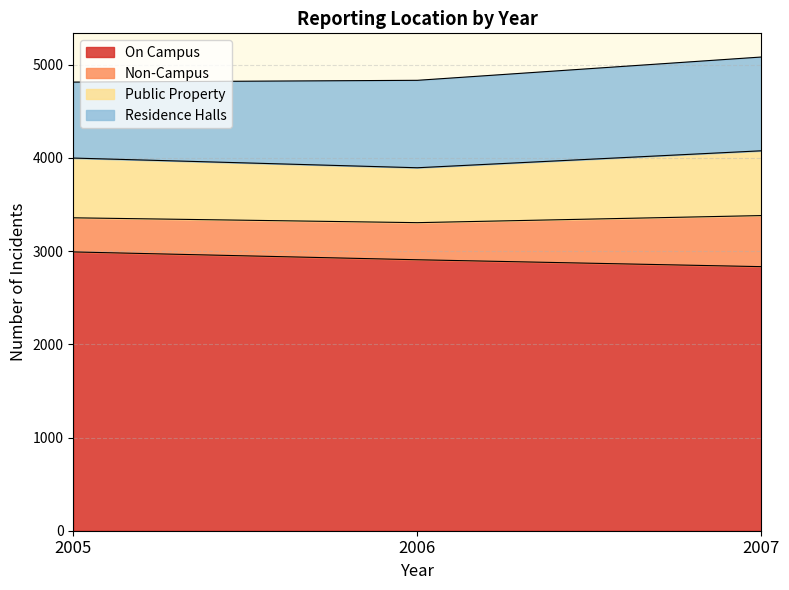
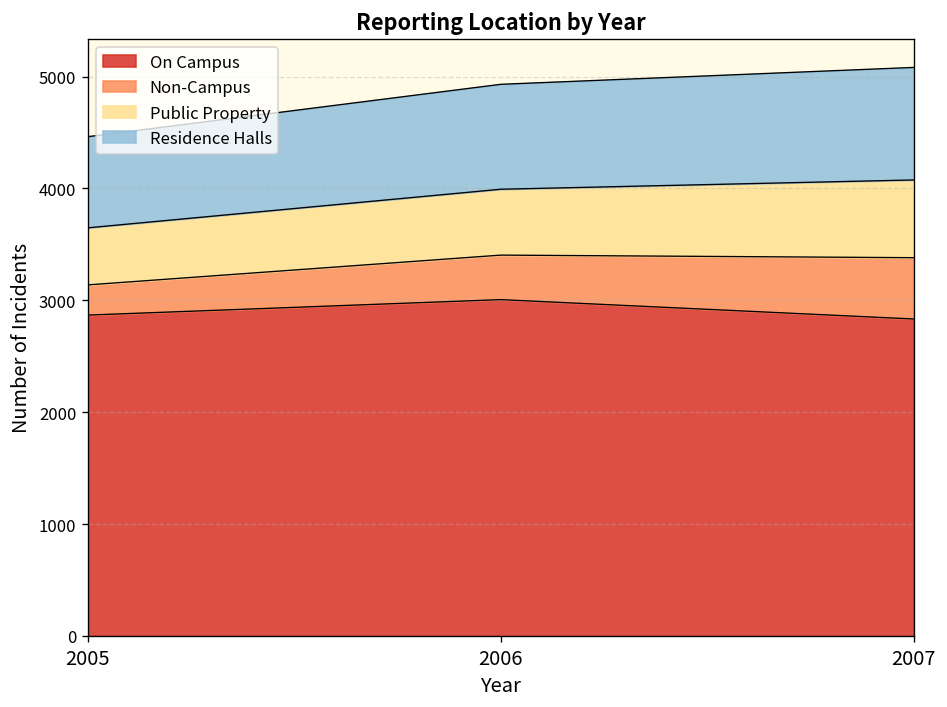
On Campus, 2005: 3000 -> 2900
Non-Campus, 2005: 400 -> 300
Public Property, 2005: 600 -> 500
On Campus, 2006: 2900 -> 3000
